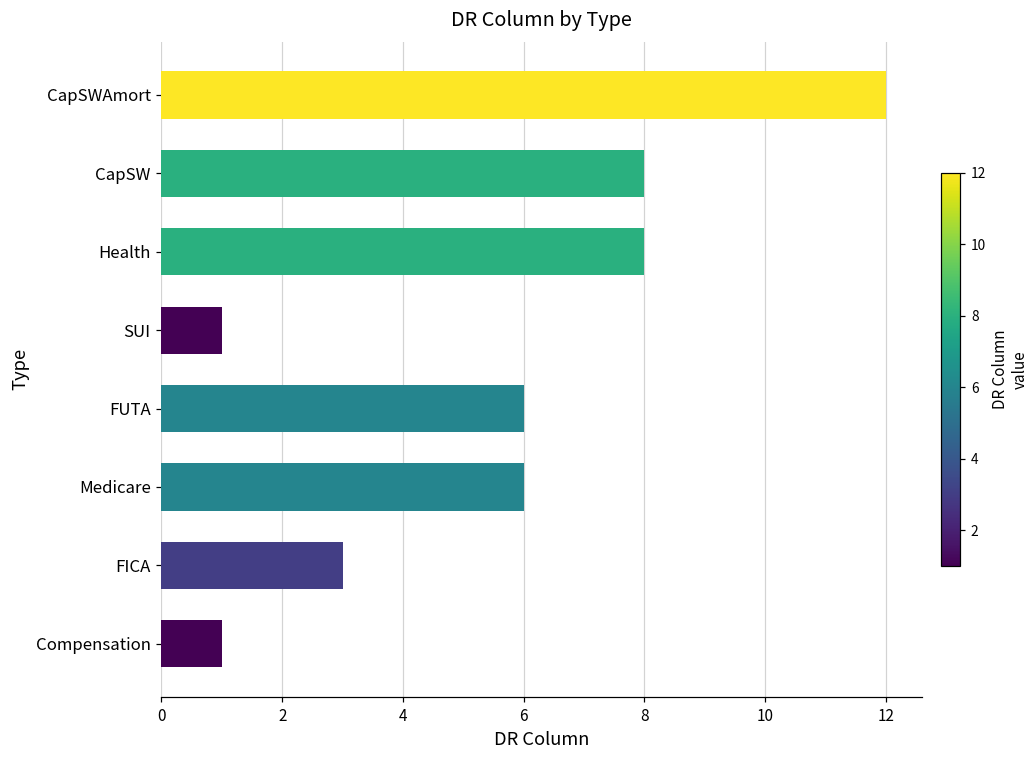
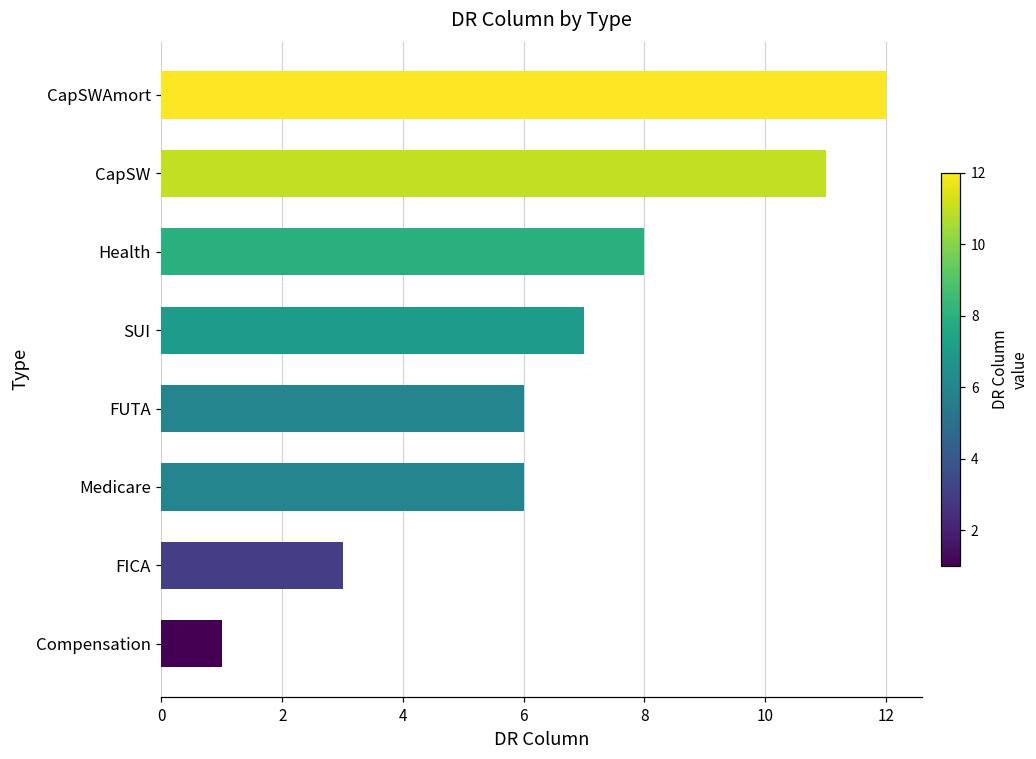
CapSW: 8 -> 11
SUI: 1 -> 7
